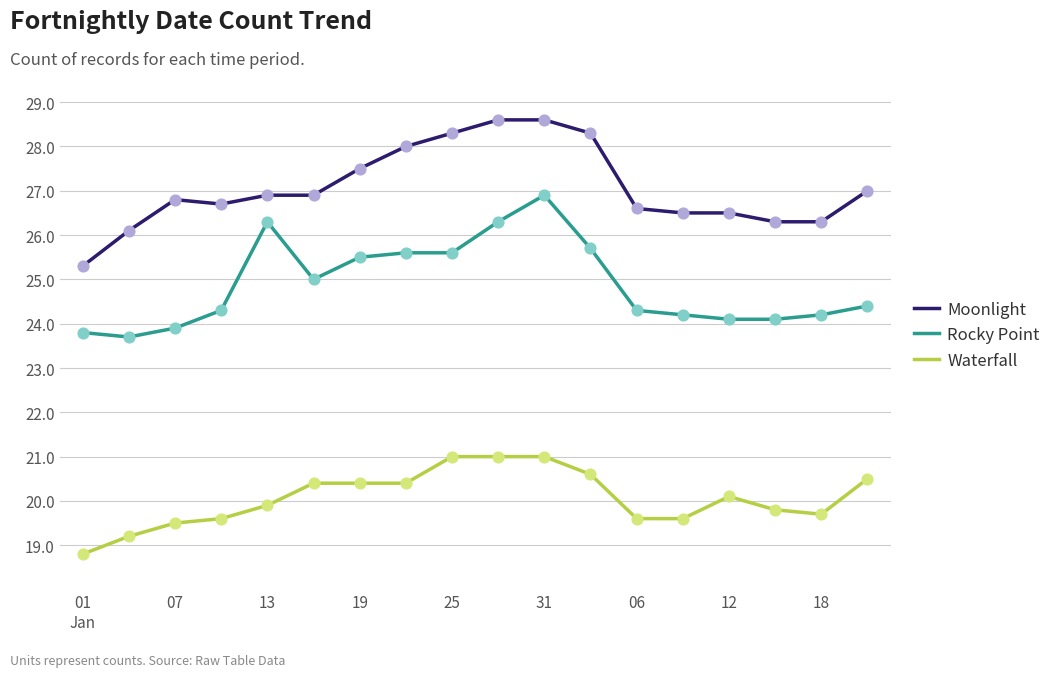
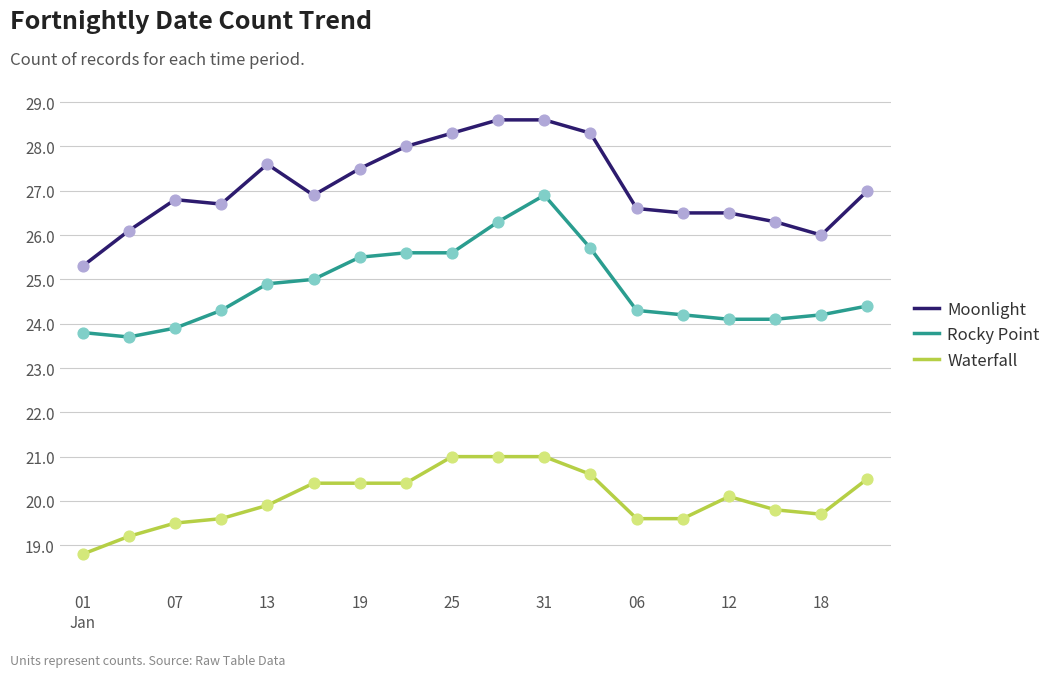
Moonlight, 13: 26.9 -> 27.6
Rocky Point, 13: 26.3 -> 24.9
Moonlight, 18: 26.3 -> 26.0
